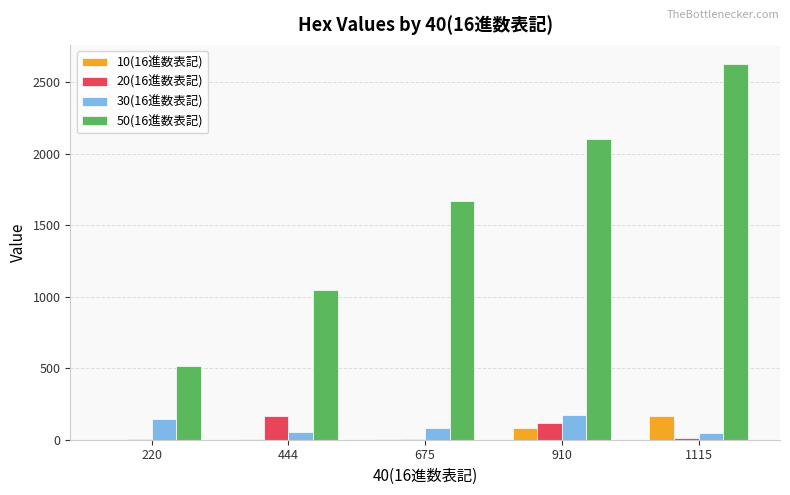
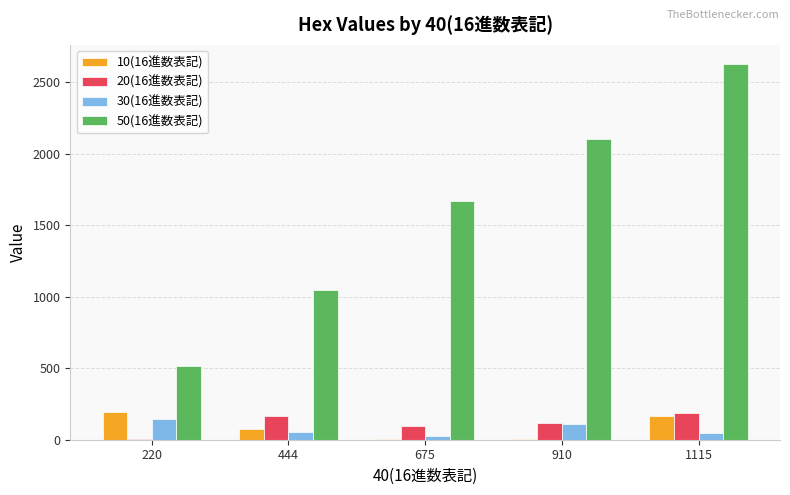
10(16進数表記), 220: 0 -> 200
10(16進数表記), 444: 10 -> 80
20(16進数表記), 675: 10 -> 100
30(16進数表記), 675: 80 -> 30
10(16進数表記), 910: 80 -> 0
30(16進数表記), 910: 170 -> 110
20(16進数表記), 1115: 10 -> 190
